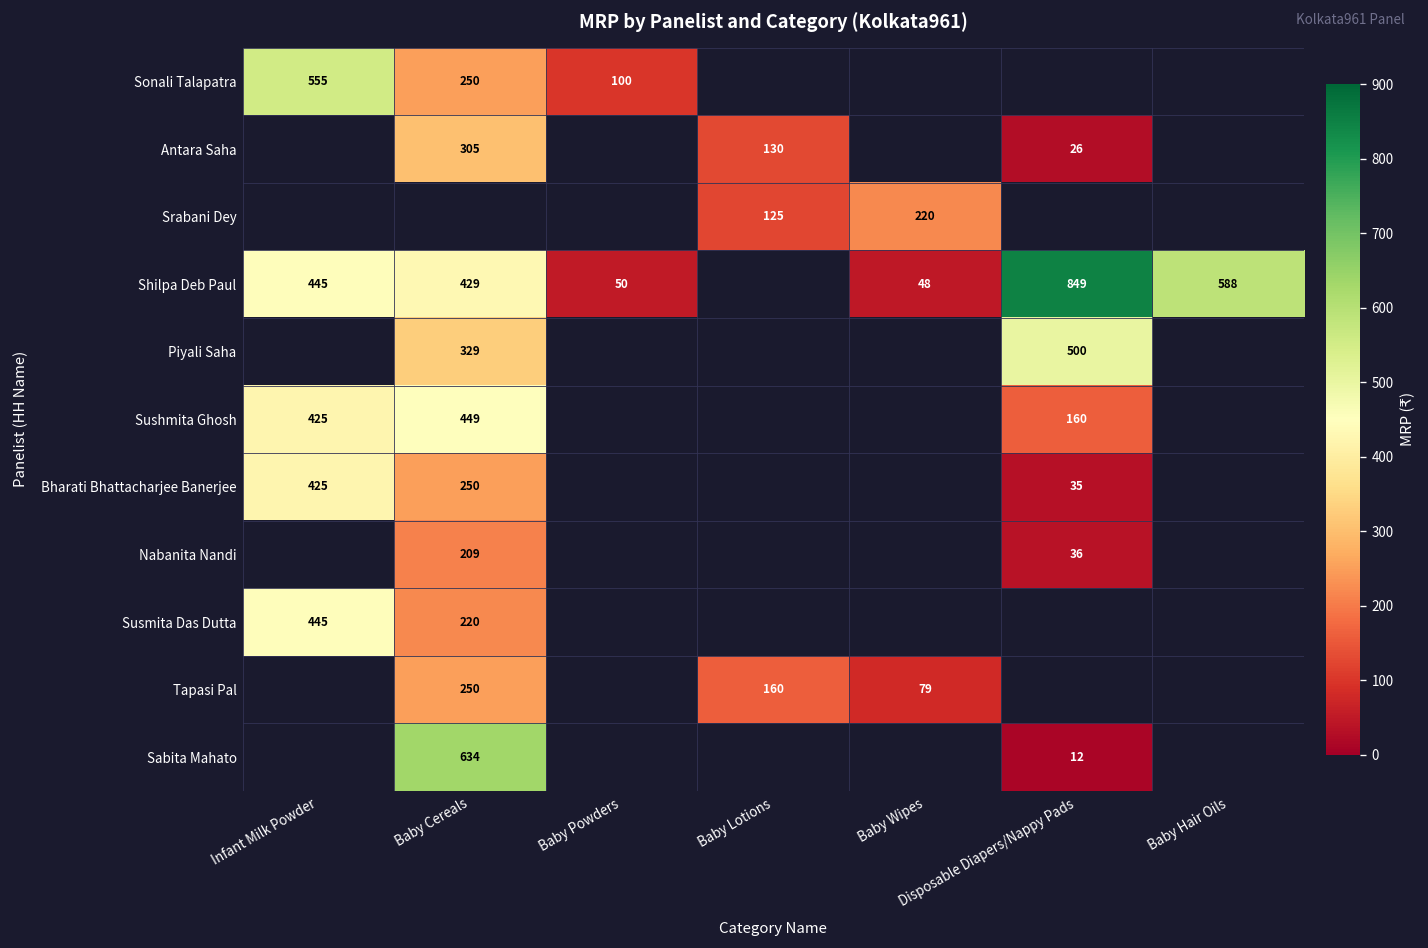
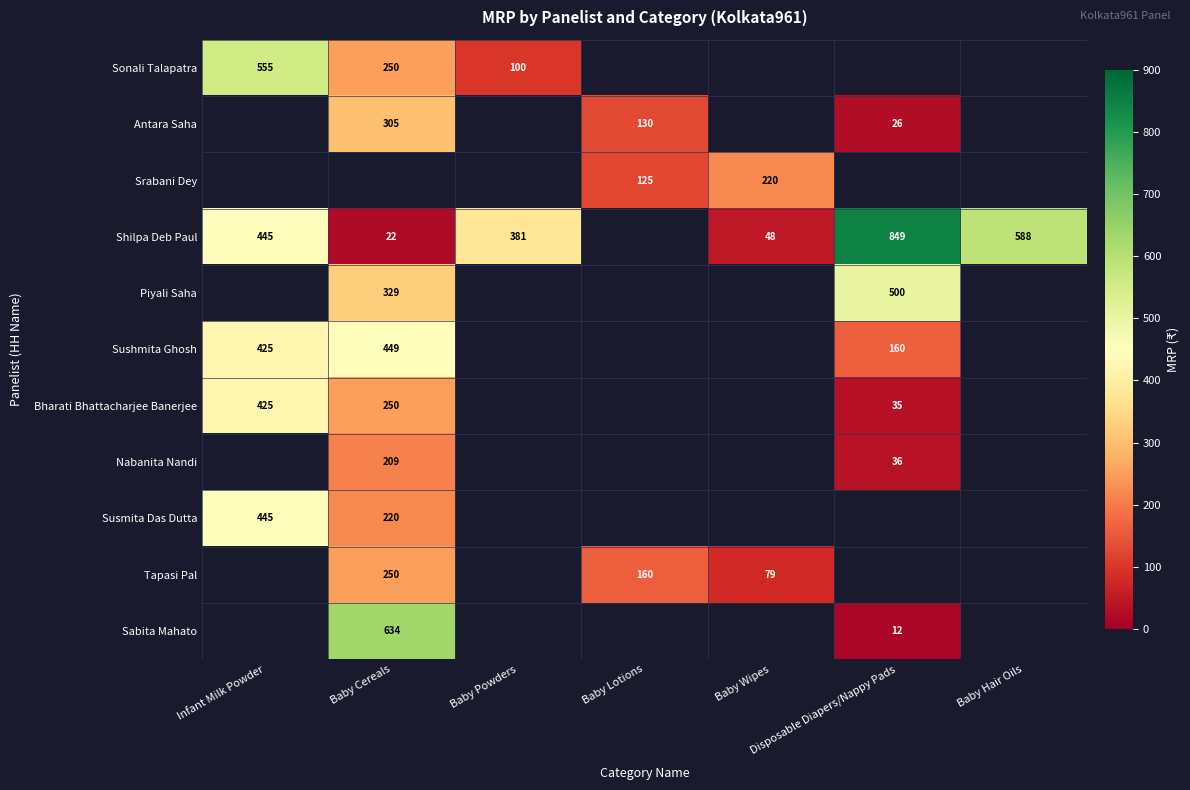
Shilpa Deb Paul, Baby Cereals: 429 -> 22
Shilpa Deb Paul, Baby Powders: 50 -> 381
